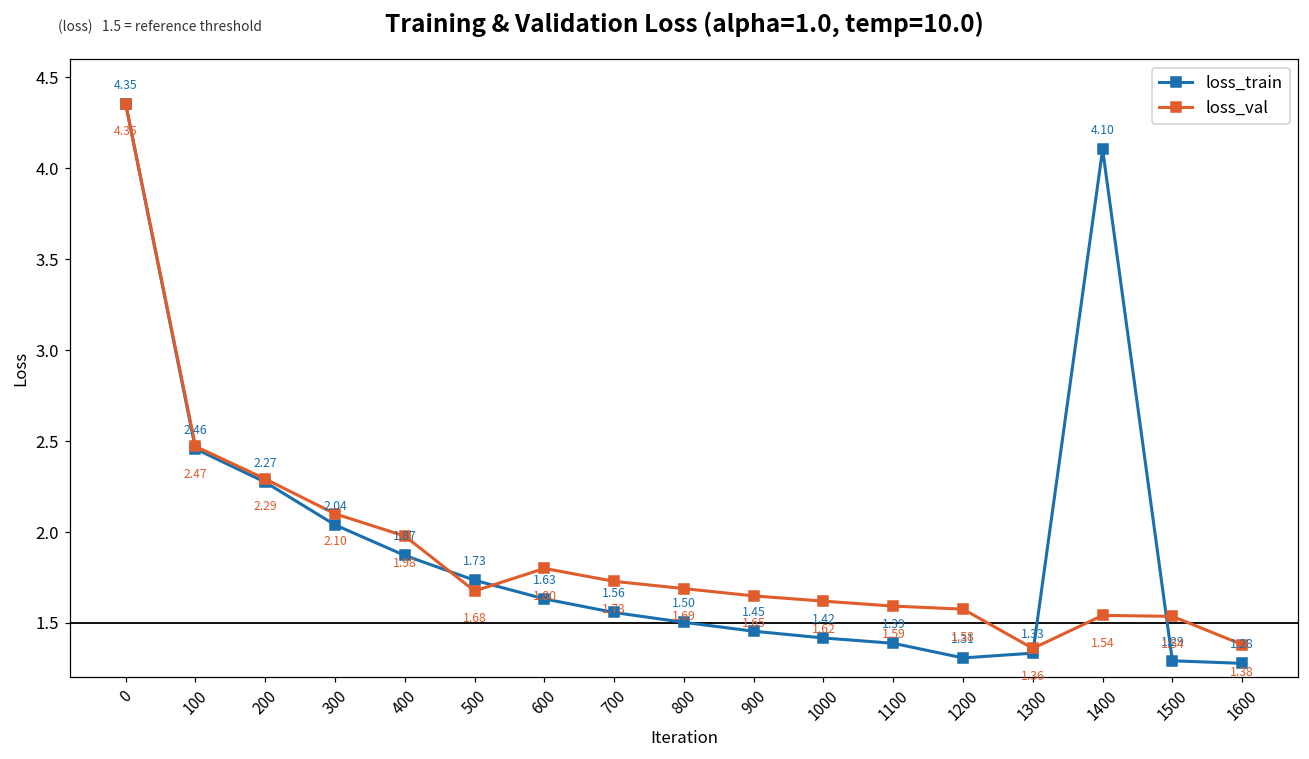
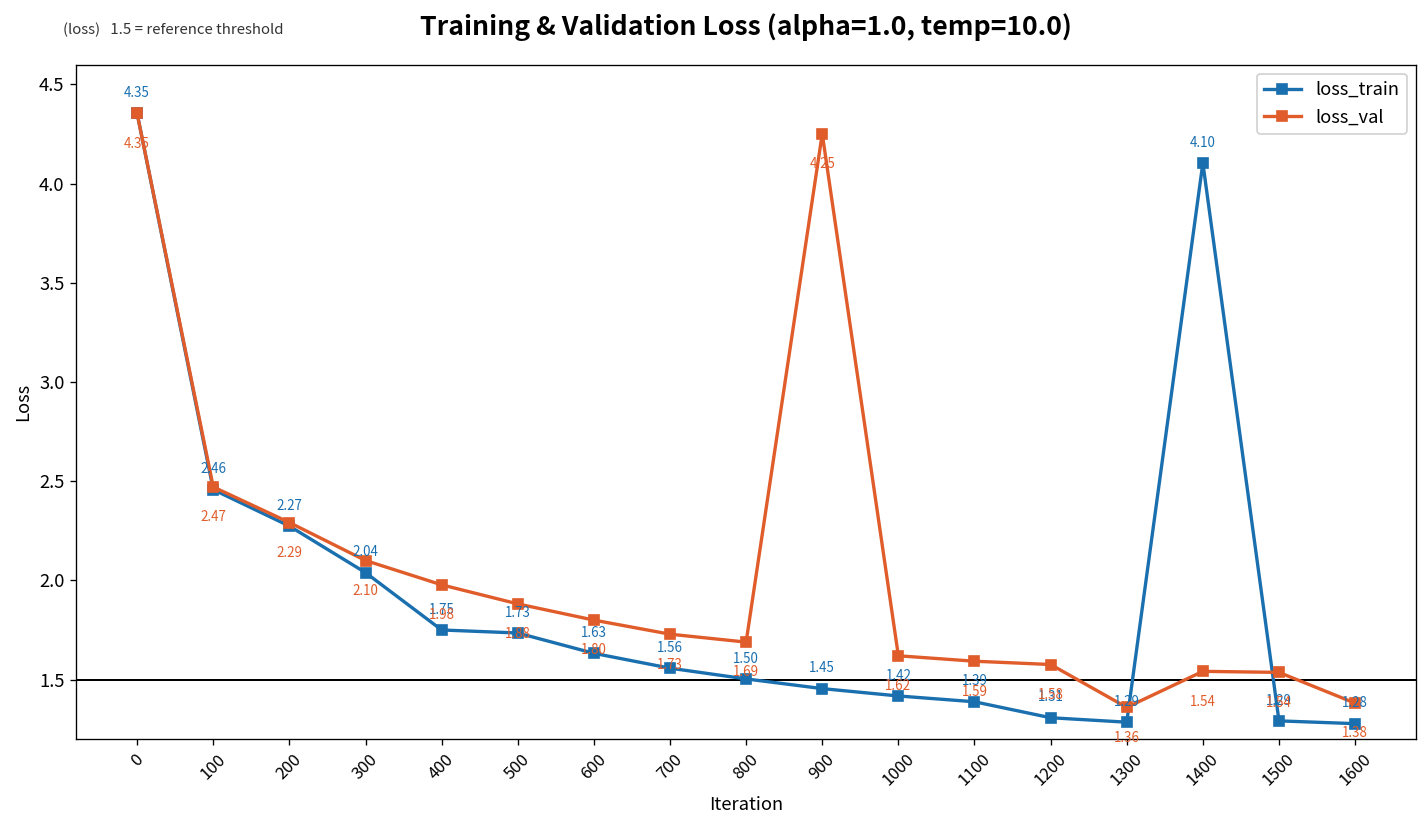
loss_train, 400: 1.87 -> 1.75
loss_val, 500: 1.68 -> 1.88
loss_val, 900: 1.65 -> 4.25
loss_train, 1300: 1.33 -> 1.29
